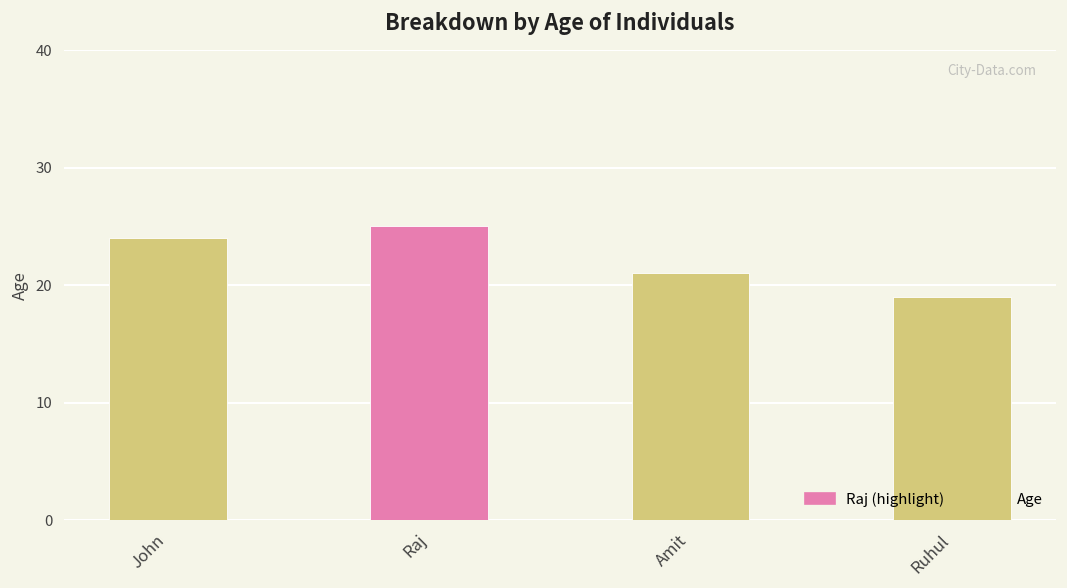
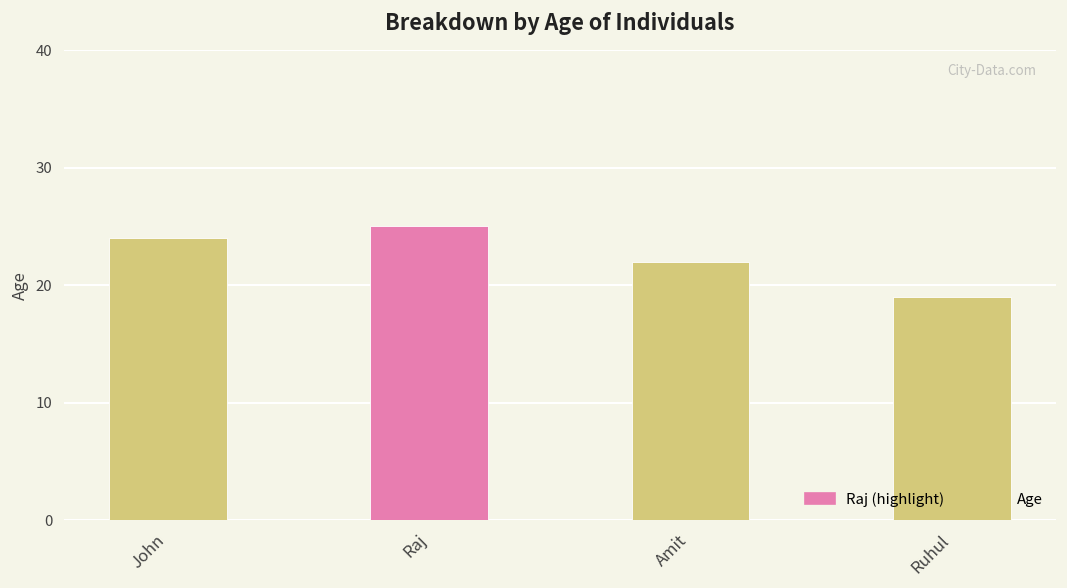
Amit: 21 -> 22
